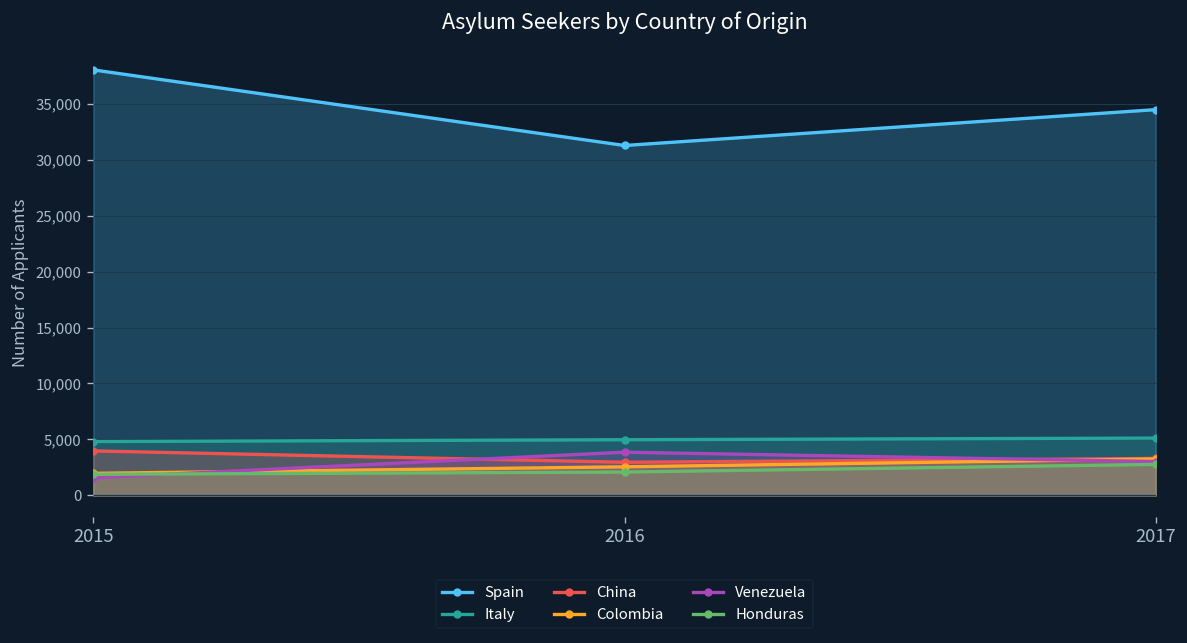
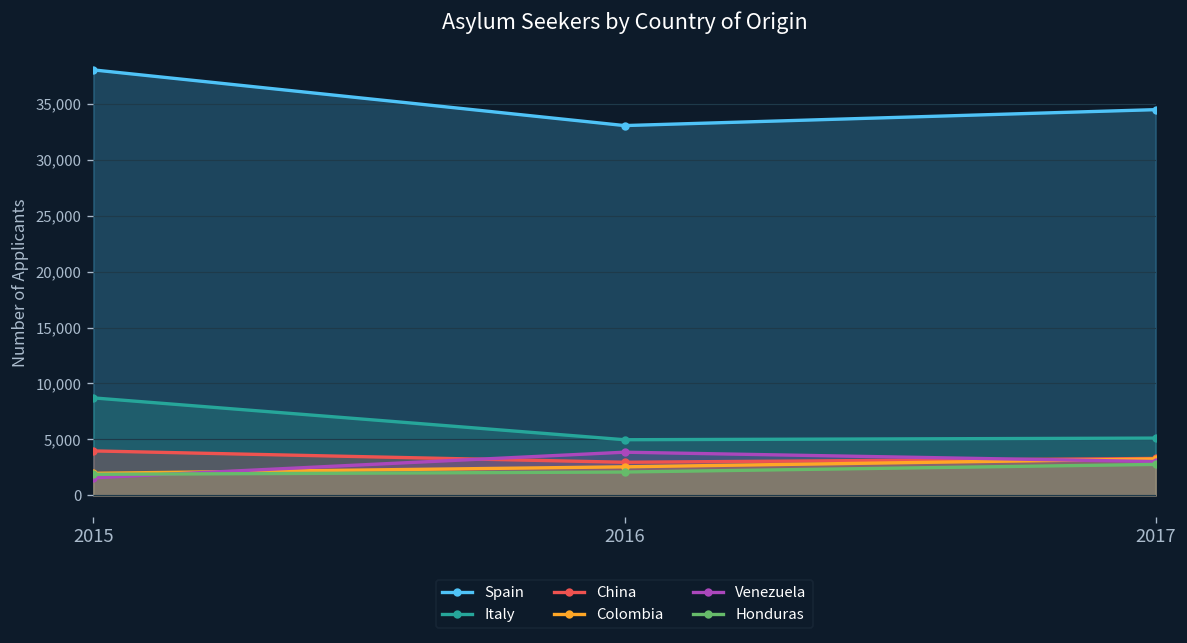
Italy, 2015: 5,000 -> 9,000
Spain, 2016: 31,000 -> 33,000
